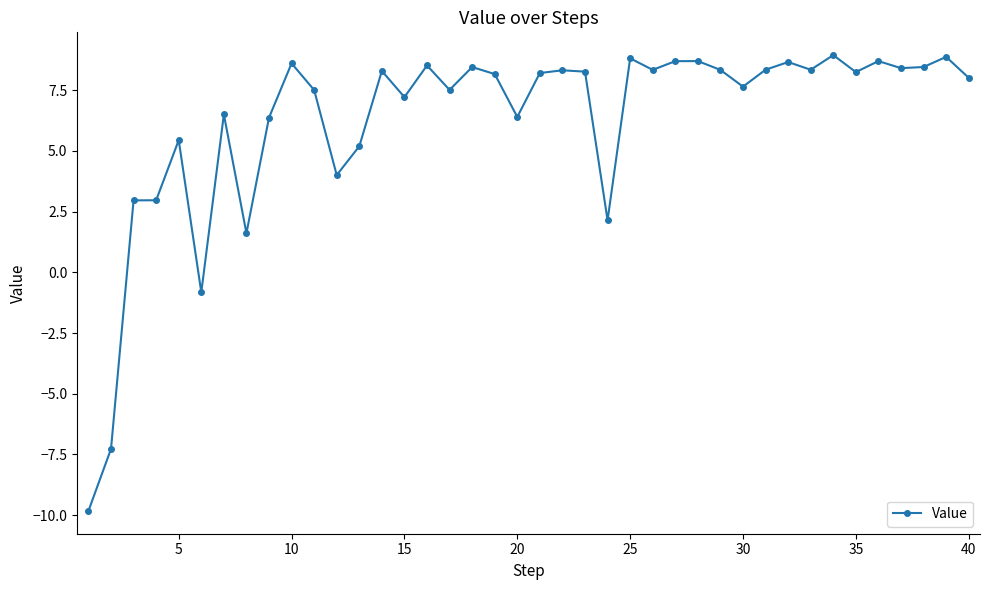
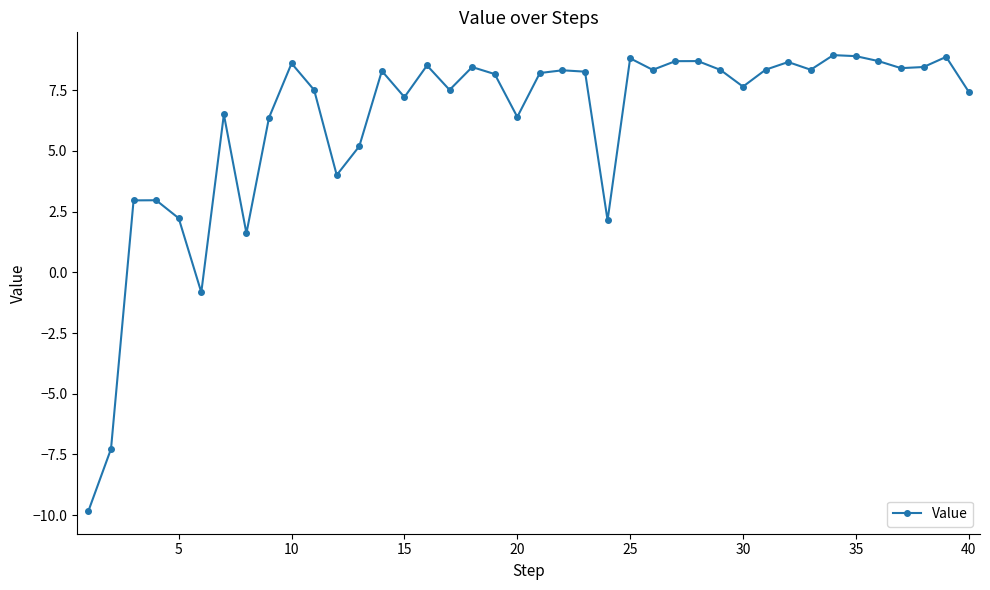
5: 5.4 -> 2.2
35: 8.2 -> 8.9
40: 8.0 -> 7.4
